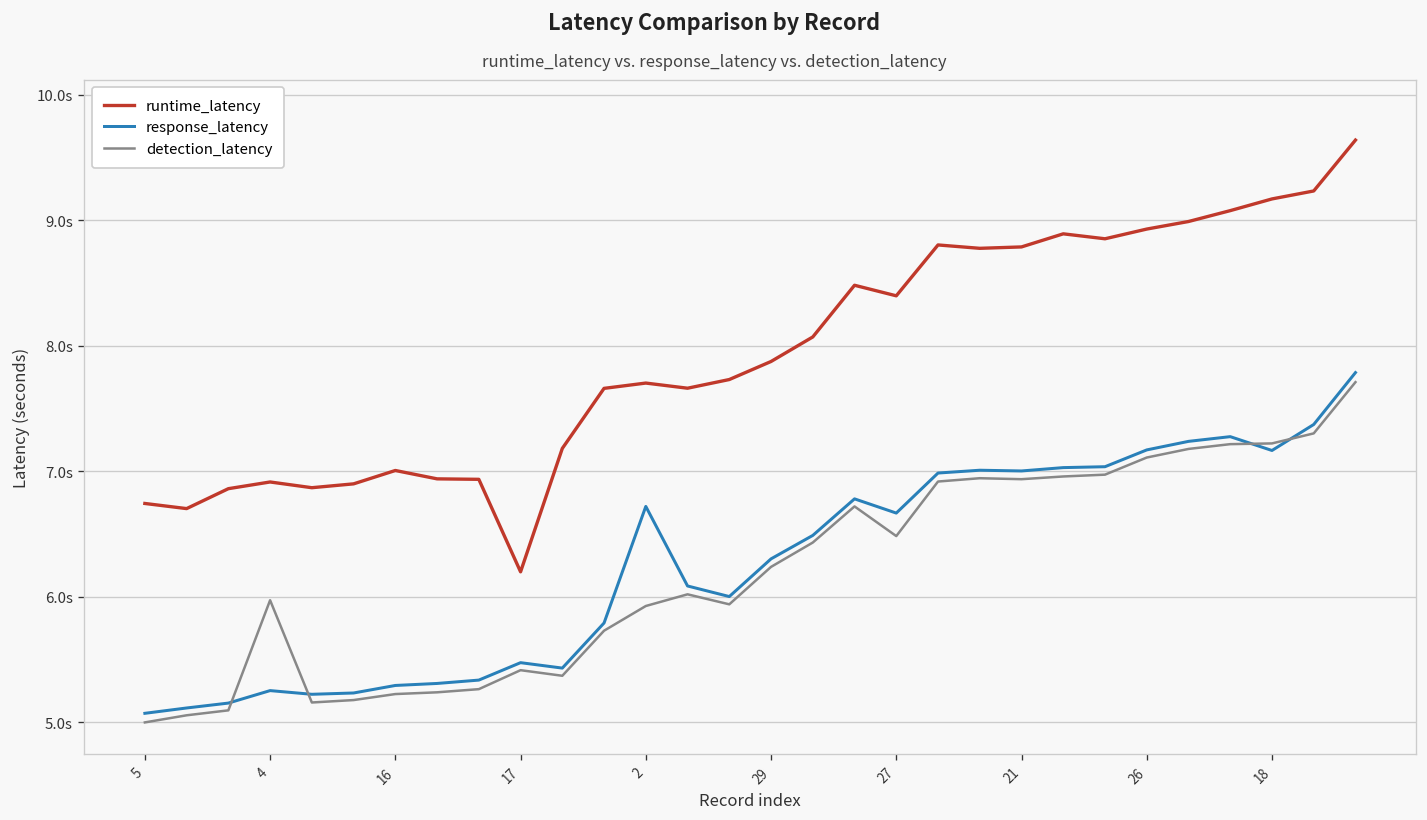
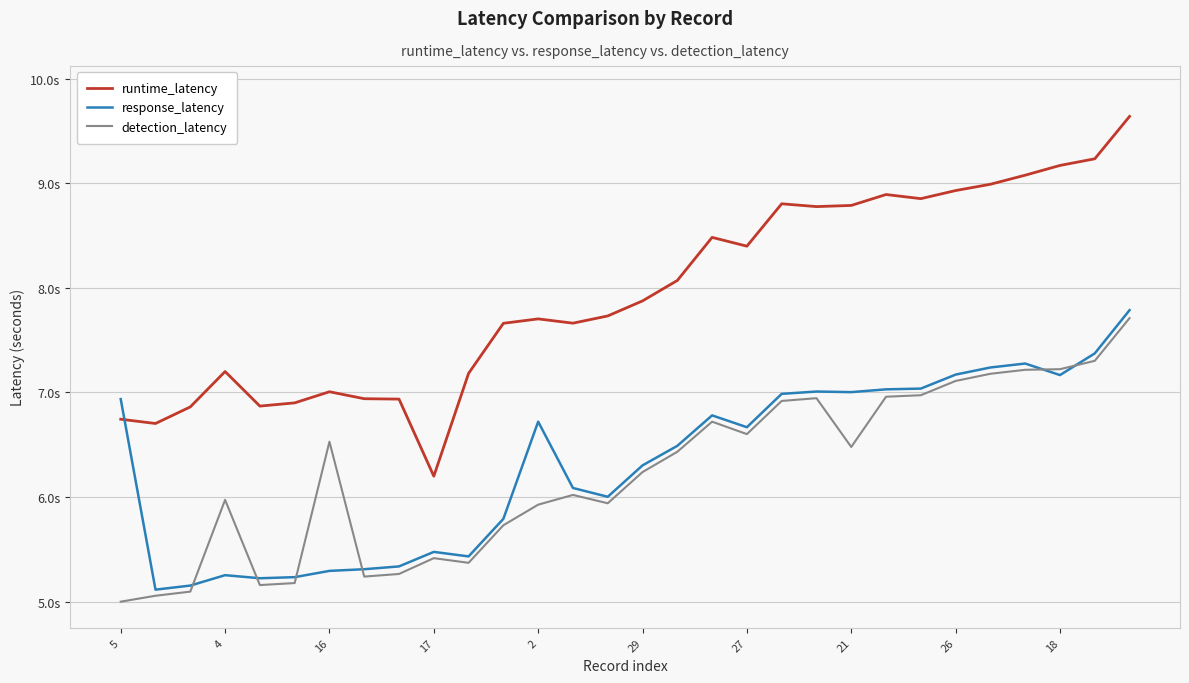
response_latency, 5: 5.07s -> 6.94s
runtime_latency, 4: 6.92s -> 7.20s
detection_latency, 16: 5.23s -> 6.53s
detection_latency, 27: 6.48s -> 6.60s
detection_latency, 21: 6.94s -> 6.48s
